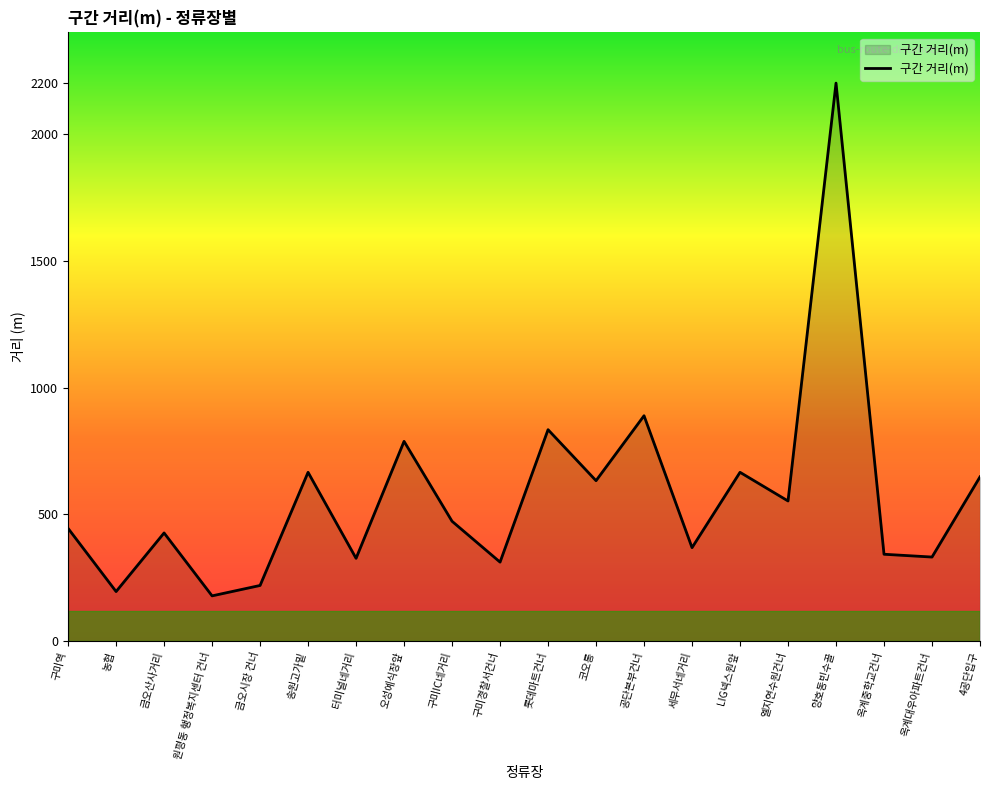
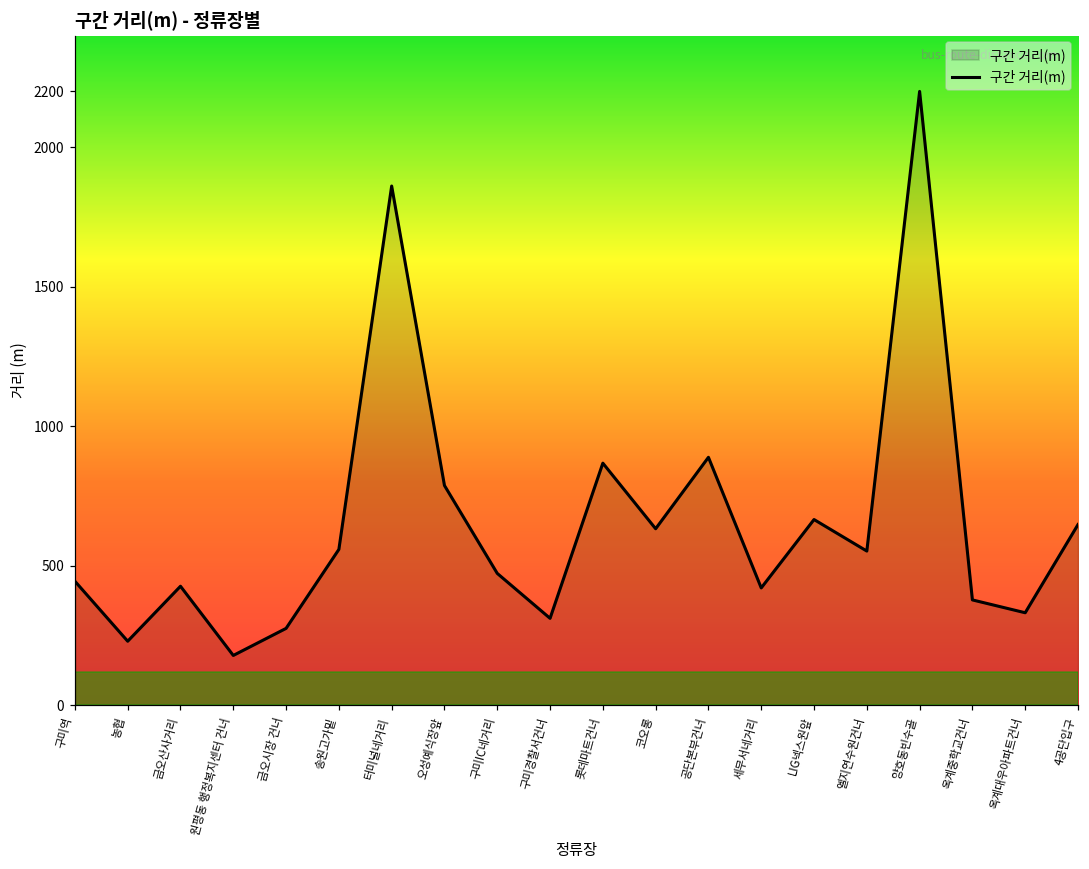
농협: 200 -> 230
금오시장 건너: 220 -> 280
송원고가밑: 670 -> 560
터미널네거리: 330 -> 1860
롯데마트건너: 830 -> 870
세무서네거리: 370 -> 420
옥계중학교건너: 340 -> 380
